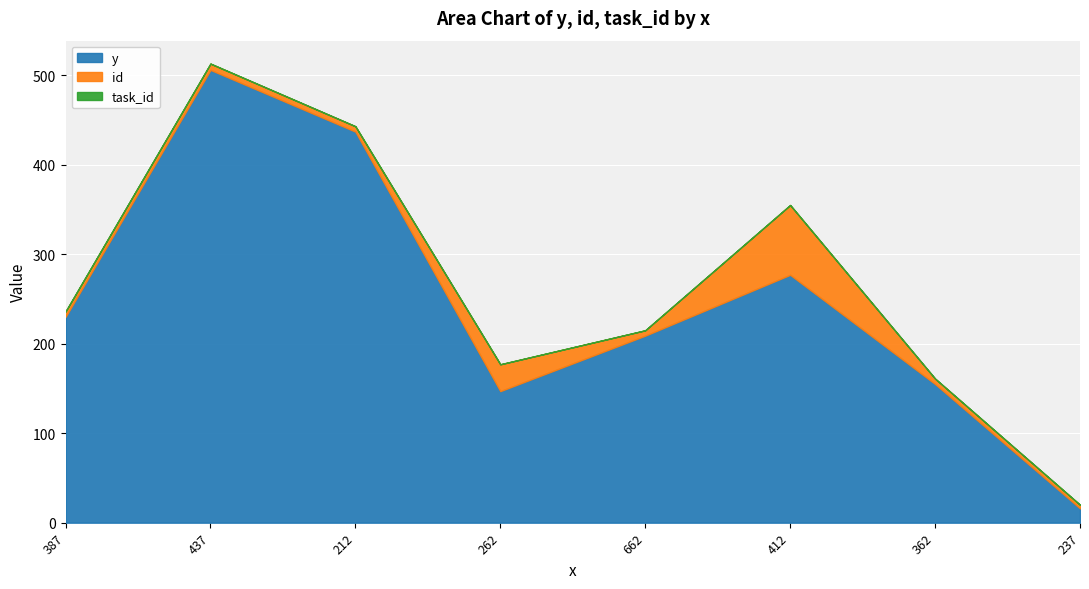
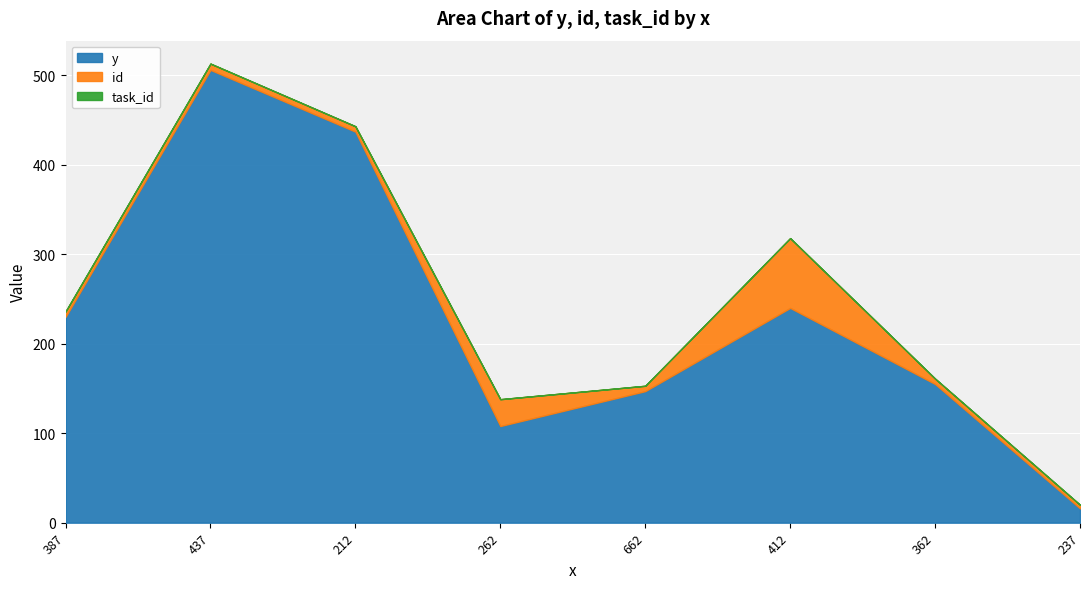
y, 262: 150 -> 110
y, 662: 210 -> 150
y, 412: 280 -> 240
